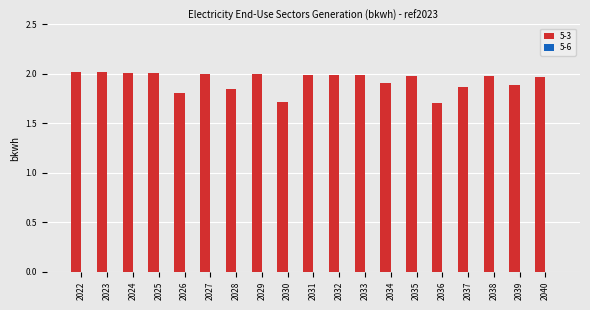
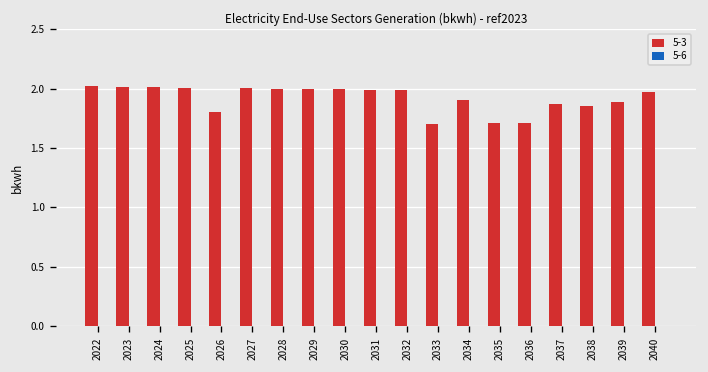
5-3, 2028: 1.9 -> 2.0
5-3, 2030: 1.7 -> 2.0
5-3, 2033: 2.0 -> 1.7
5-3, 2035: 2.0 -> 1.7
5-3, 2038: 2.0 -> 1.9
